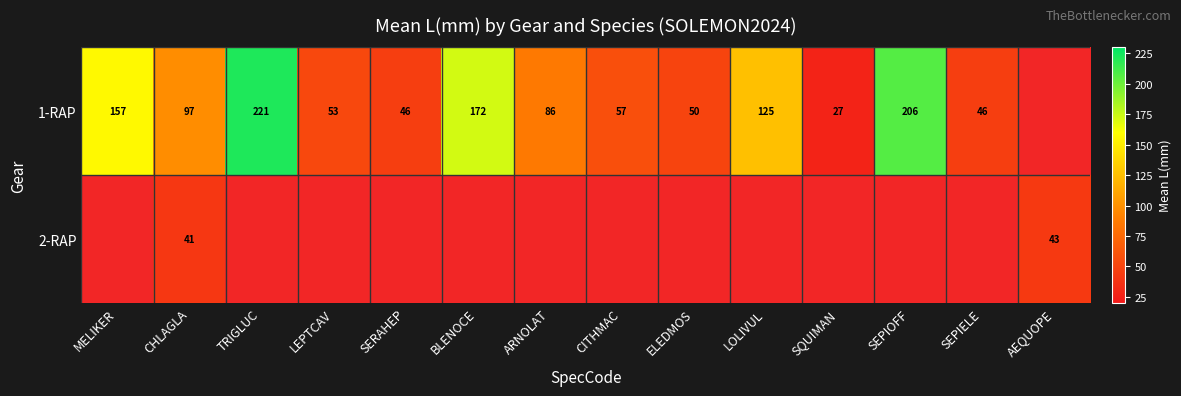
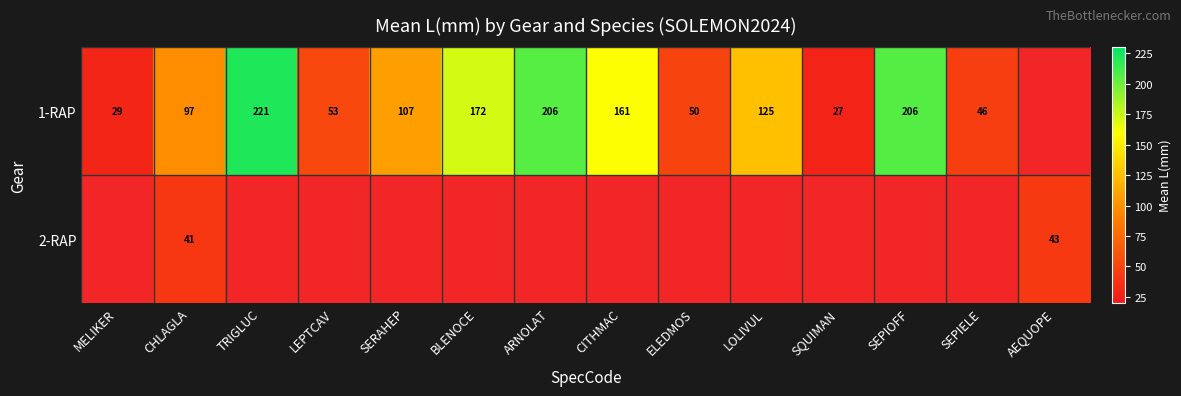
1-RAP, MELIKER: 157 -> 29
1-RAP, SERAHEP: 46 -> 107
1-RAP, ARNOLAT: 86 -> 206
1-RAP, CITHMAC: 57 -> 161
